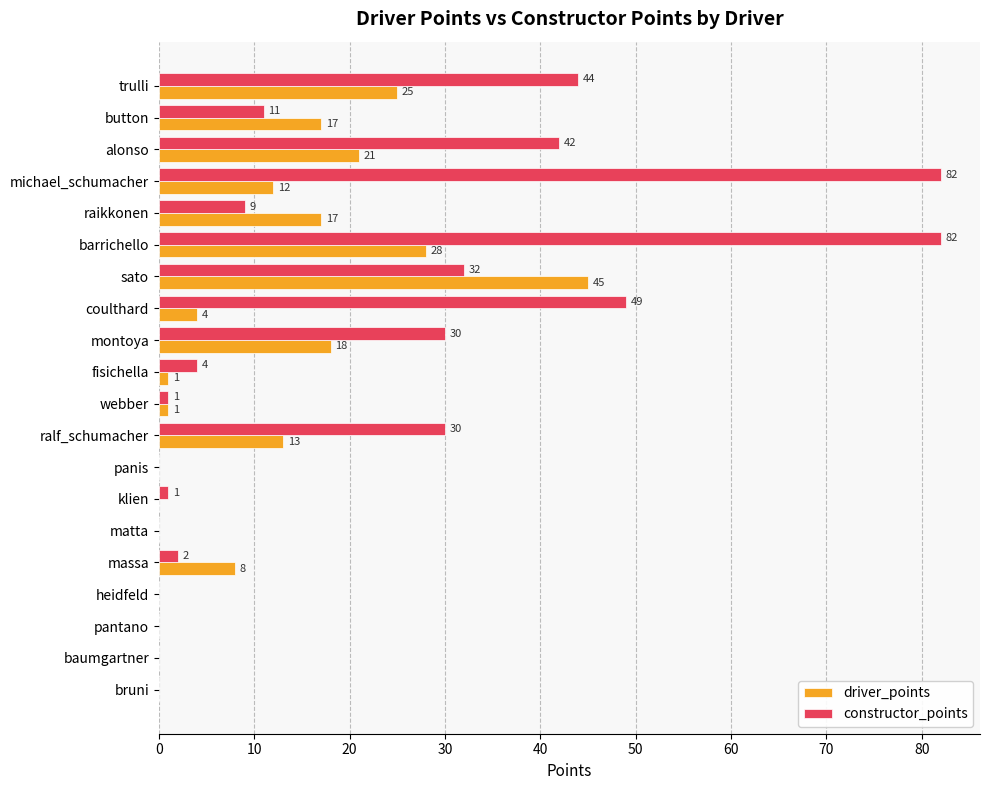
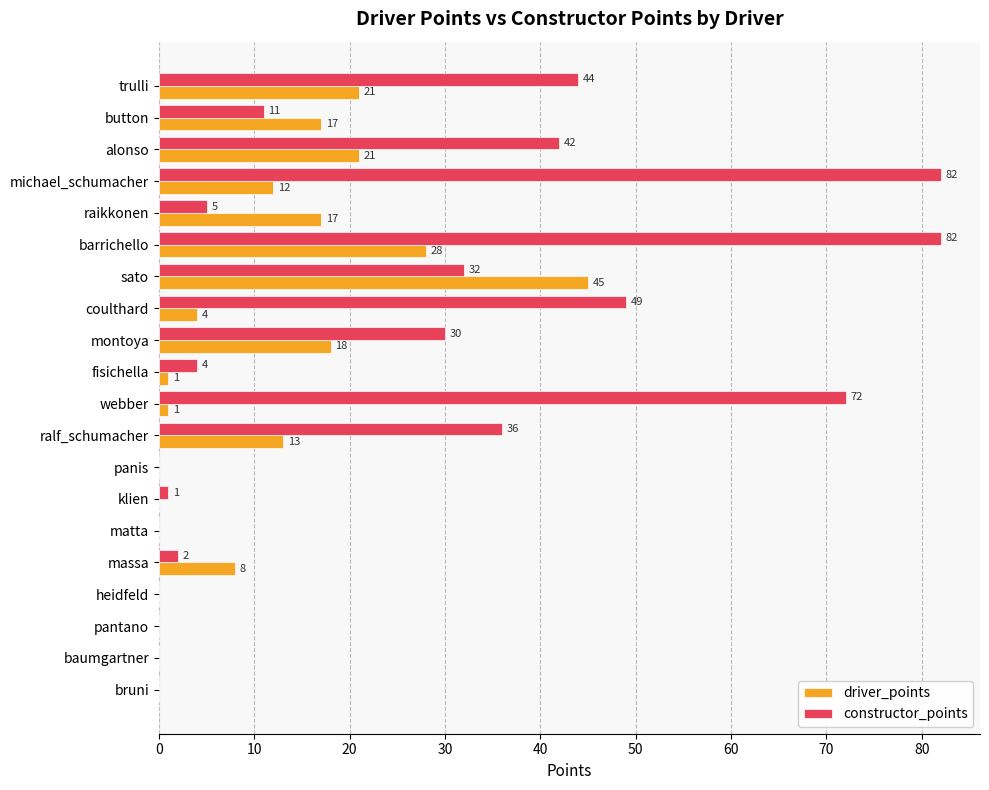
driver_points, trulli: 25 -> 21
constructor_points, raikkonen: 9 -> 5
constructor_points, webber: 1 -> 72
constructor_points, ralf_schumacher: 30 -> 36
